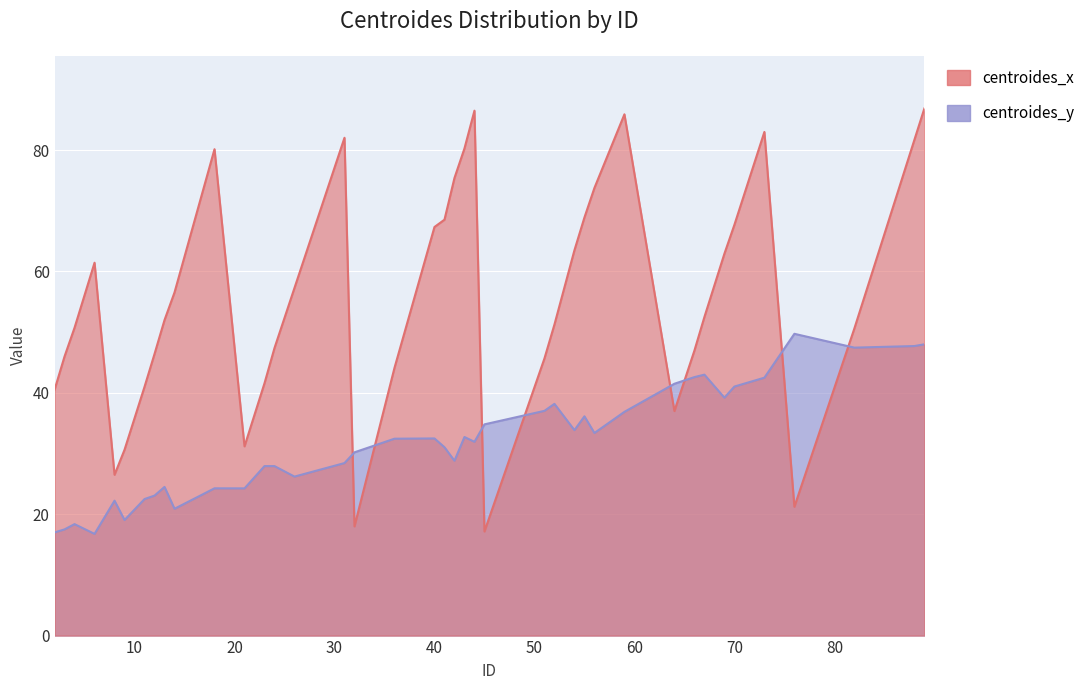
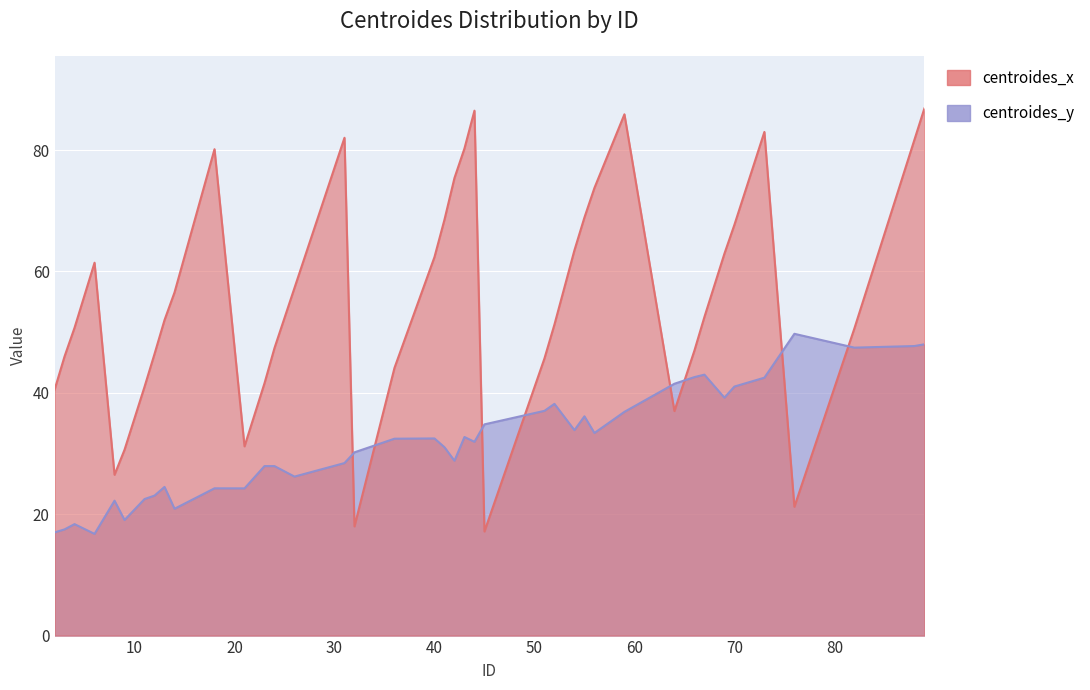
centroides_x, 40: 67 -> 62
